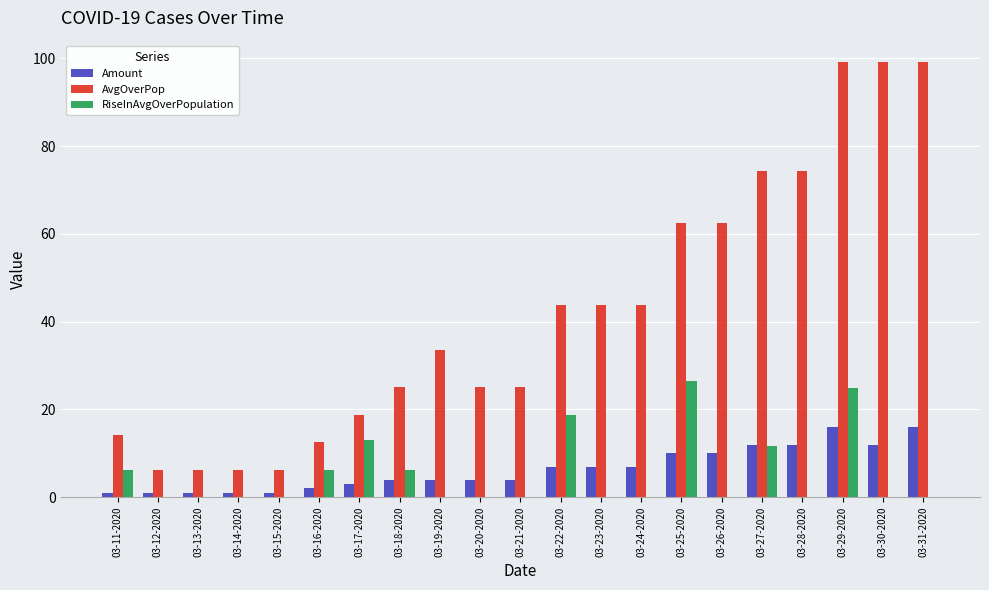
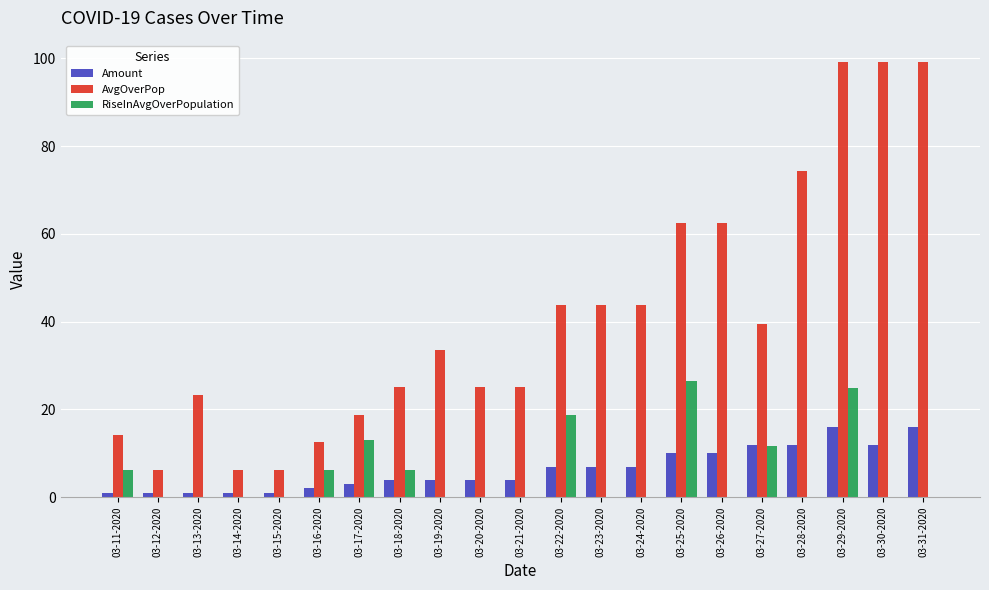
AvgOverPop, 03-13-2020: 6 -> 23
AvgOverPop, 03-27-2020: 74 -> 39
